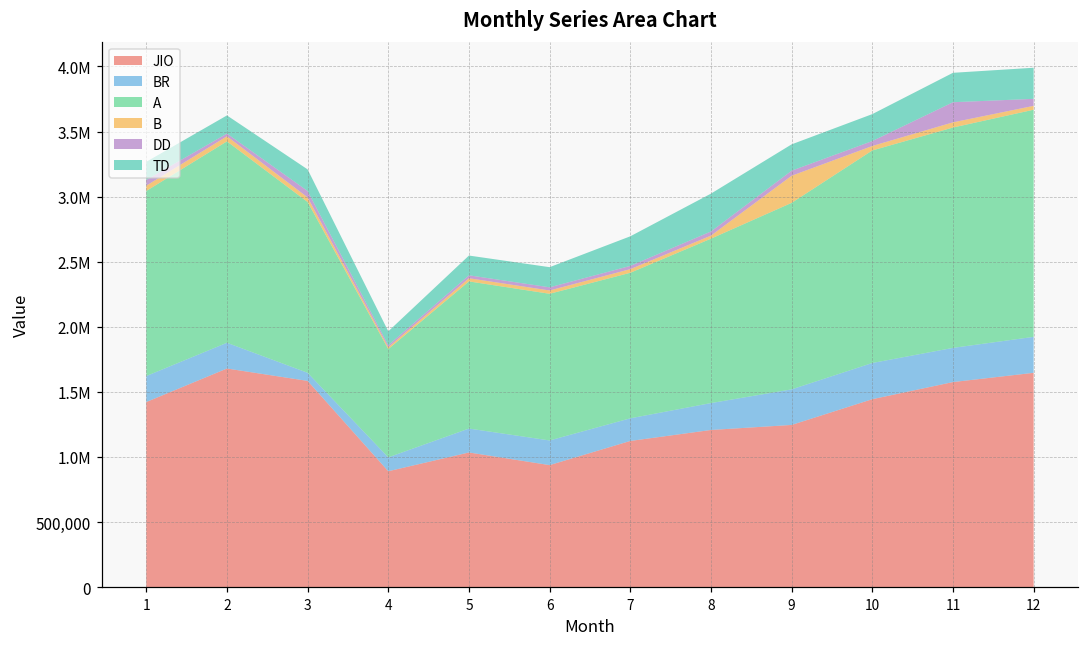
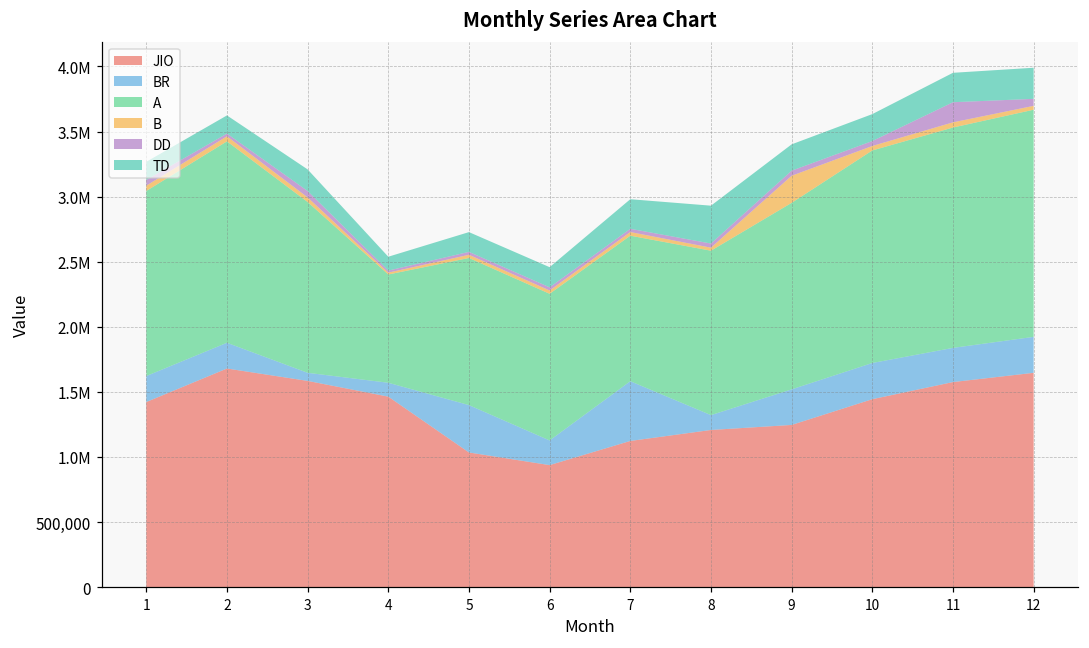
JIO, 4: 890,000 -> 1,460,000
BR, 5: 180,000 -> 360,000
BR, 7: 170,000 -> 460,000
BR, 8: 210,000 -> 110,000
